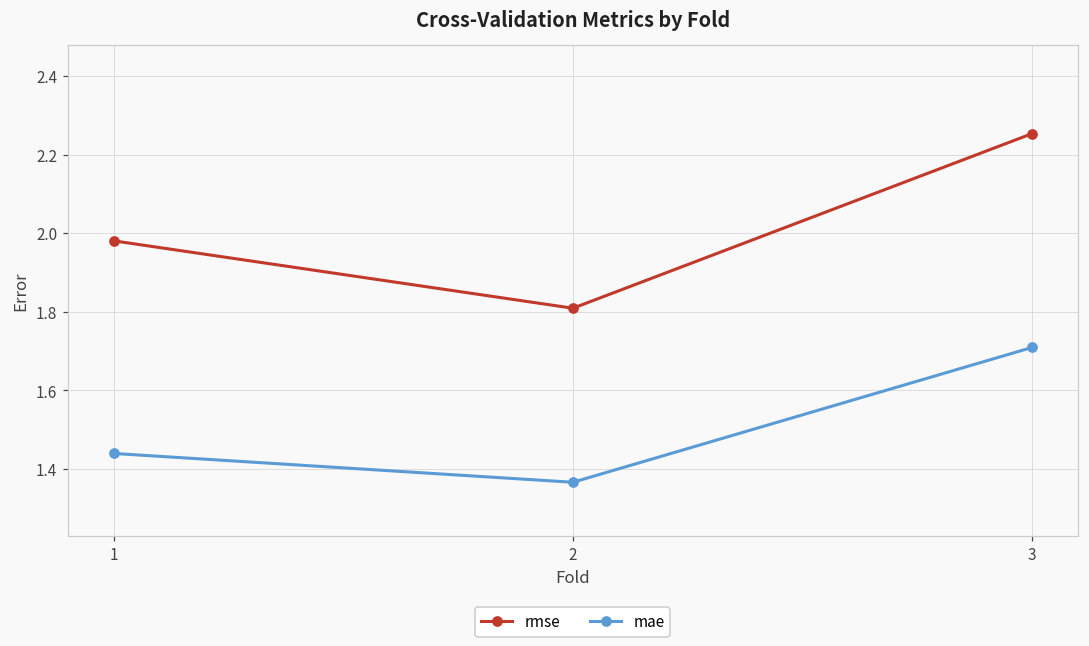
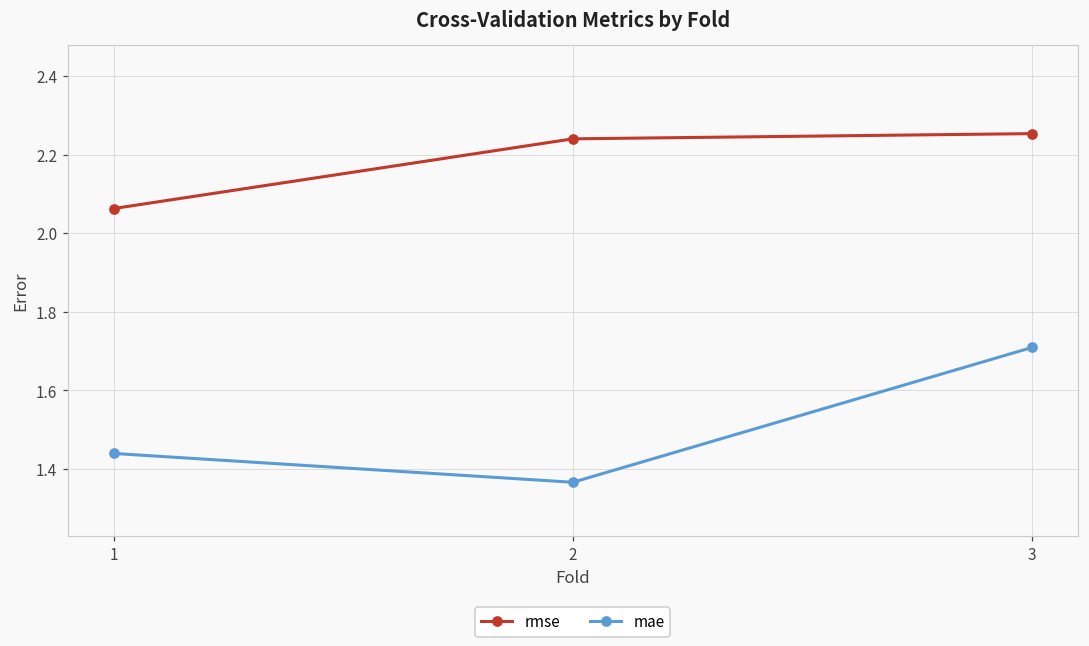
rmse, 1: 1.98 -> 2.06
rmse, 2: 1.81 -> 2.24
